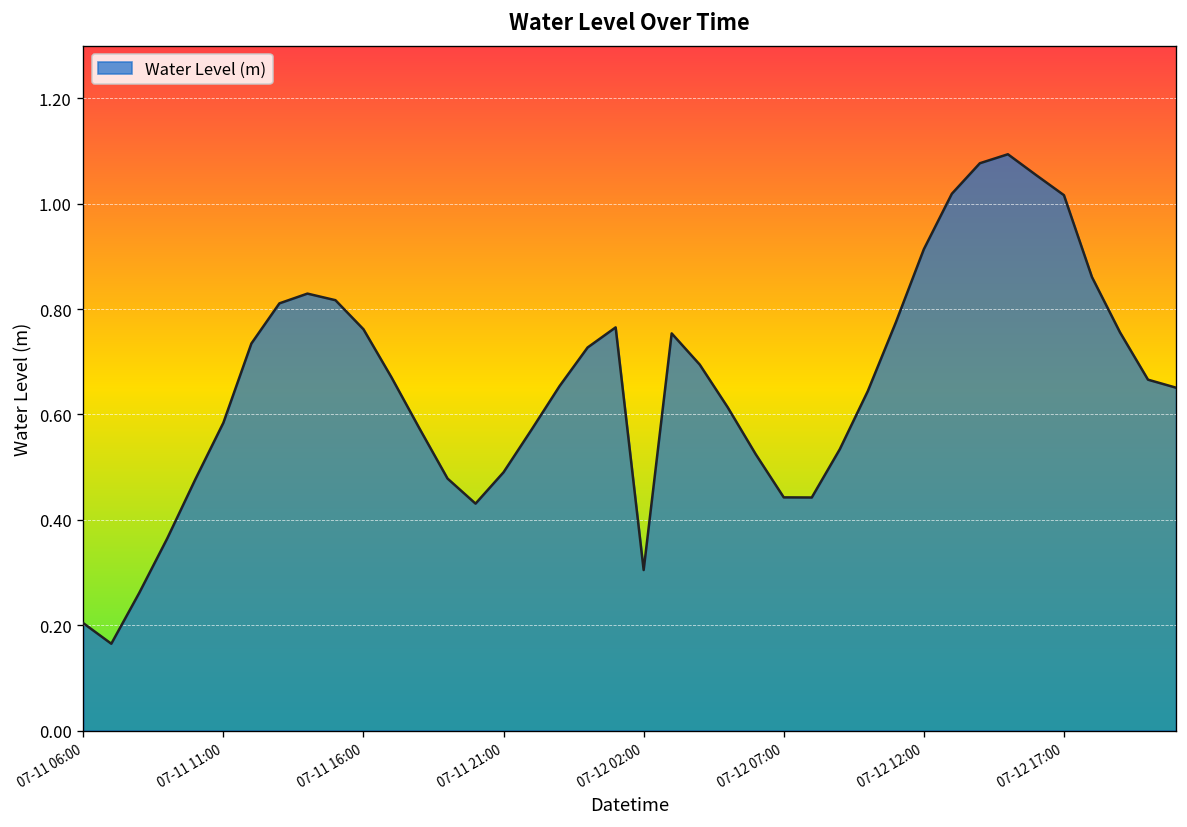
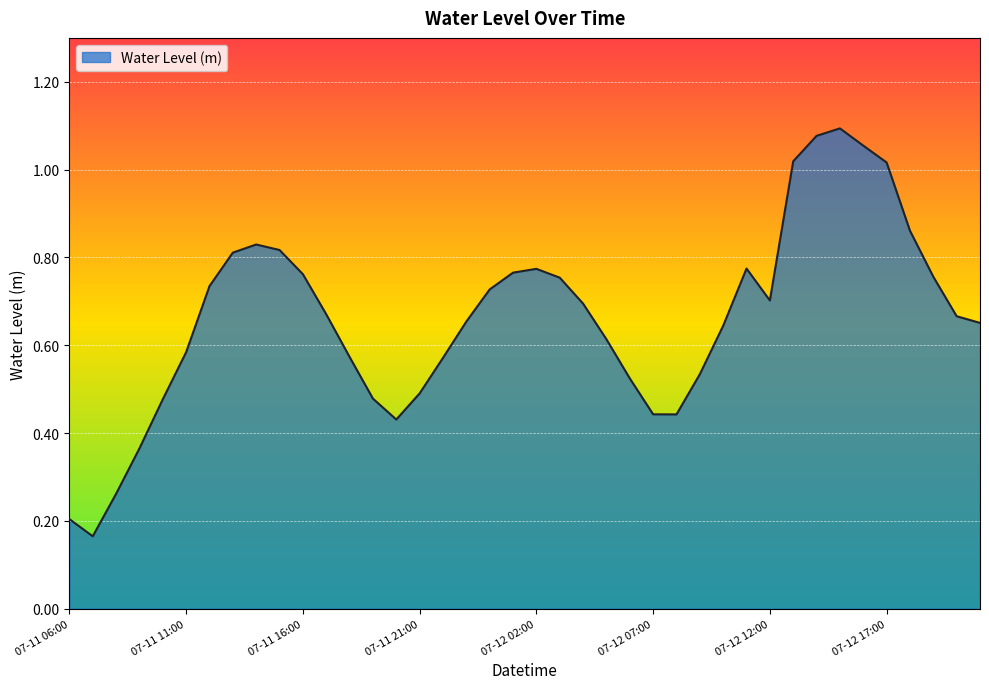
07-12 02:00: 0.30 -> 0.77
07-12 12:00: 0.91 -> 0.70
